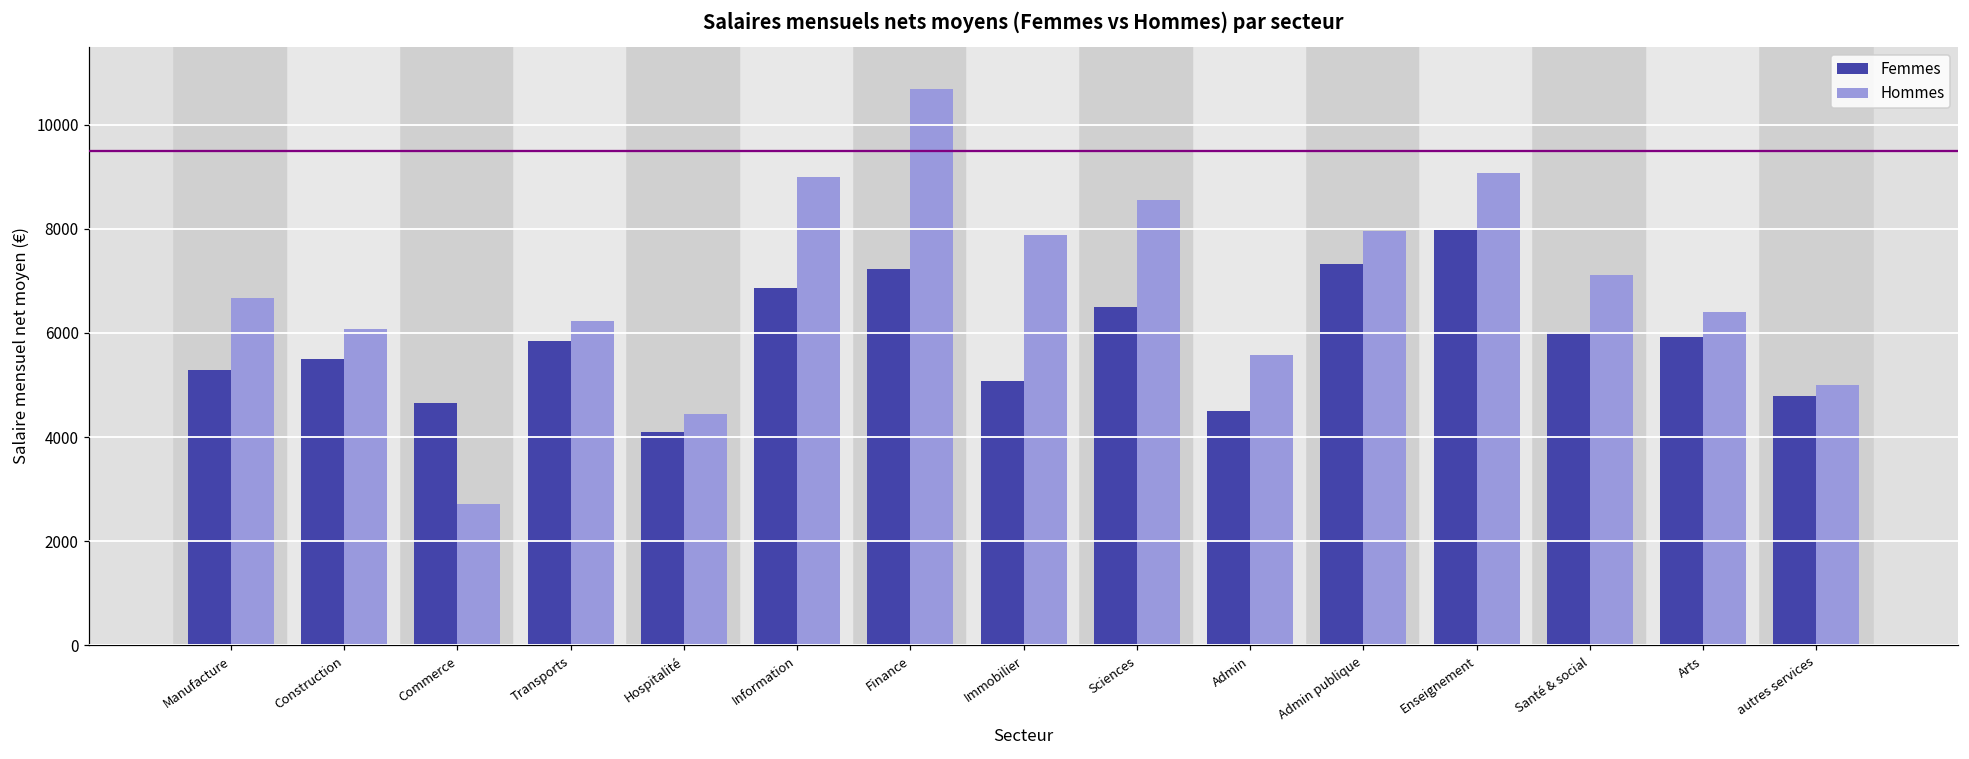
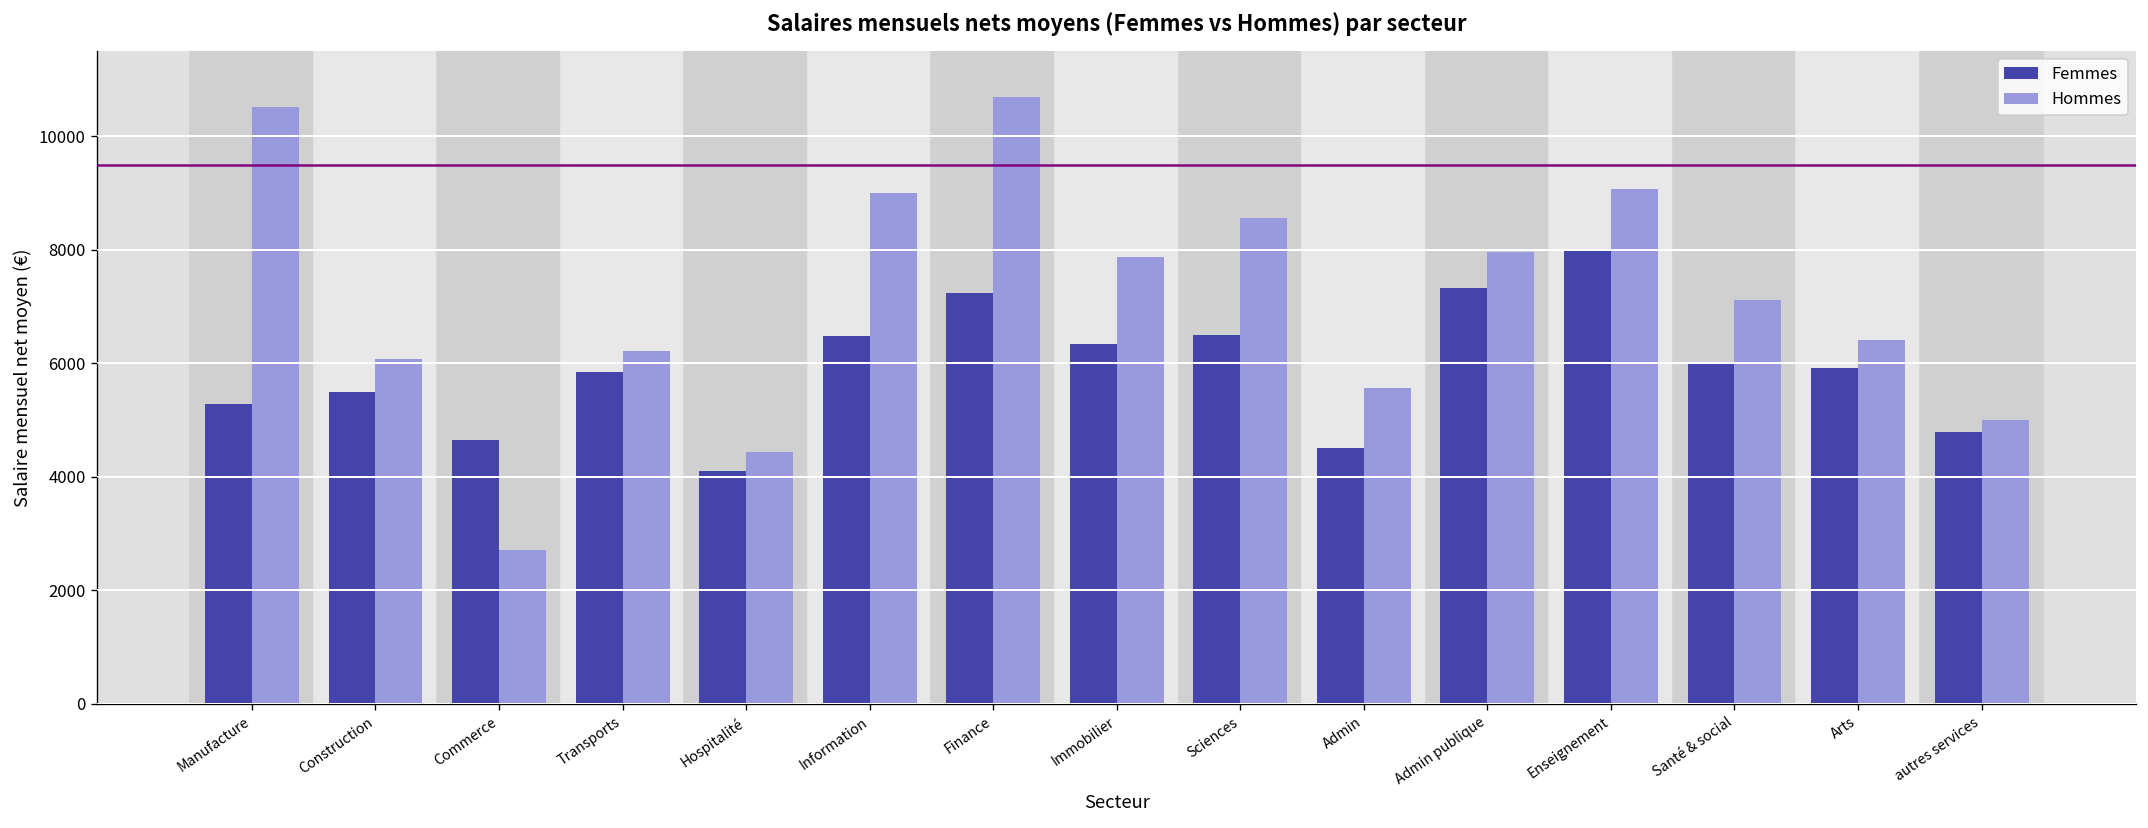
Hommes, Manufacture: 6700 -> 10500
Femmes, Information: 6900 -> 6500
Femmes, Immobilier: 5100 -> 6300
